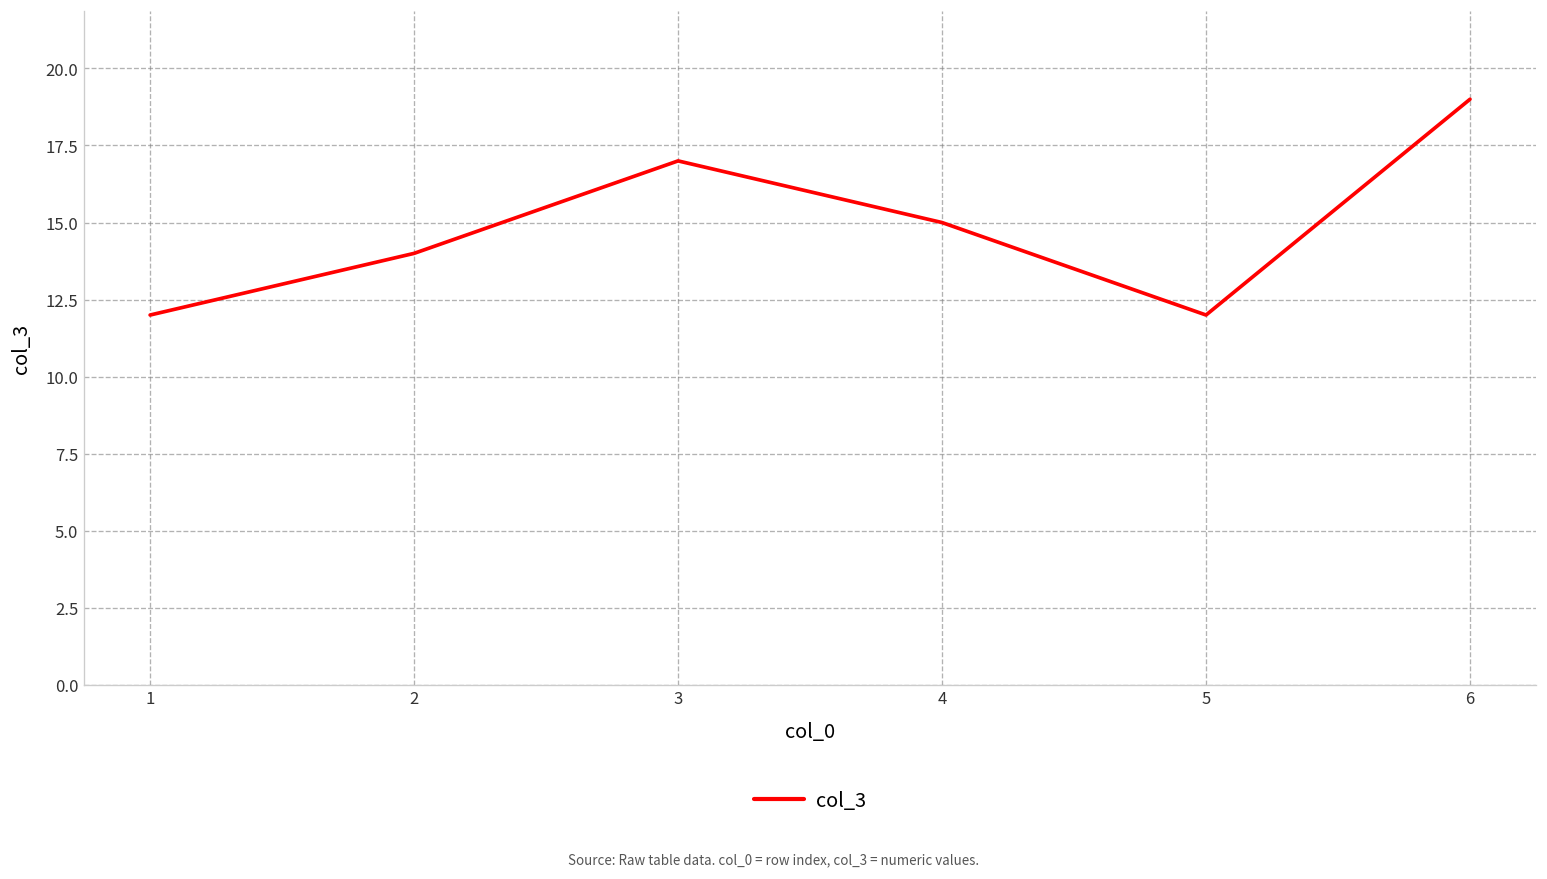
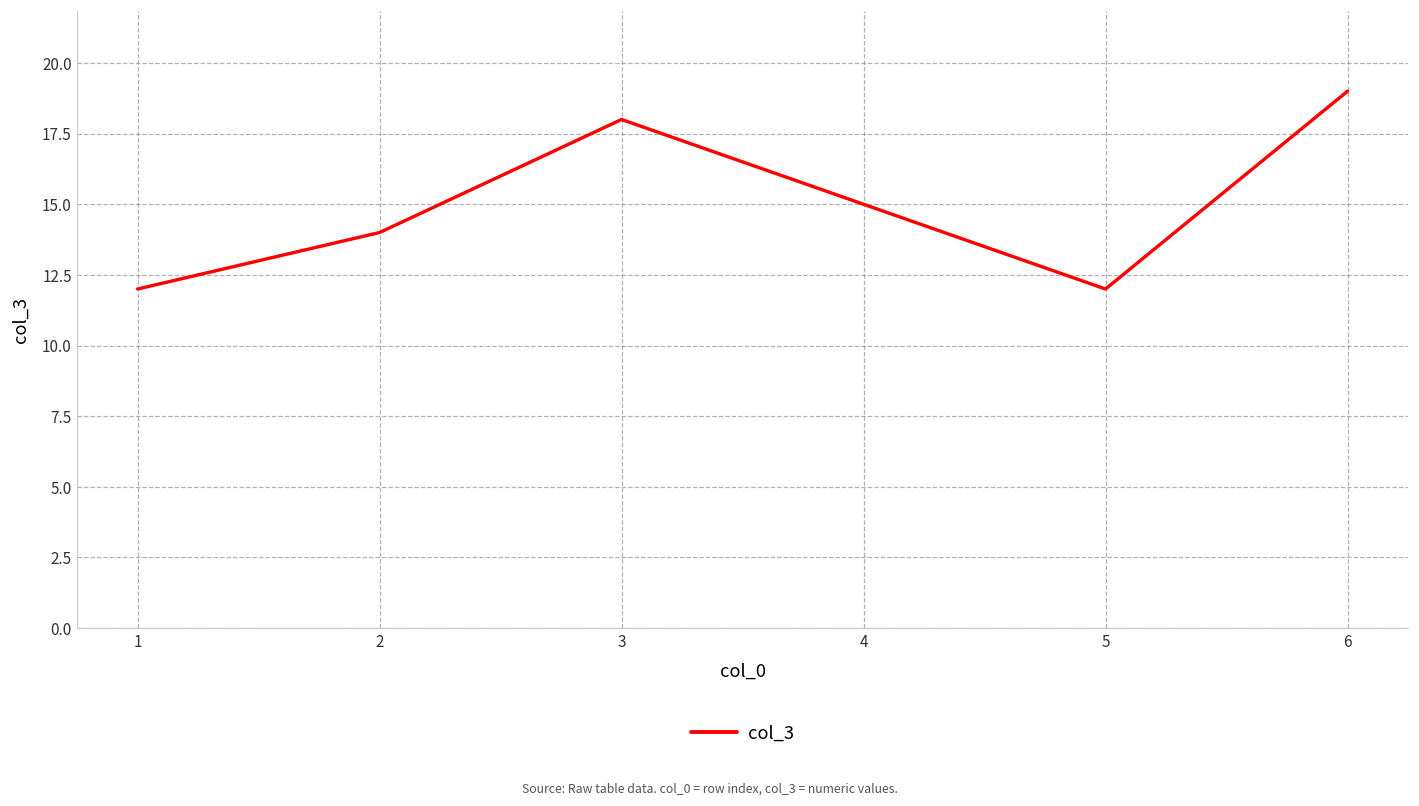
3: 17 -> 18
